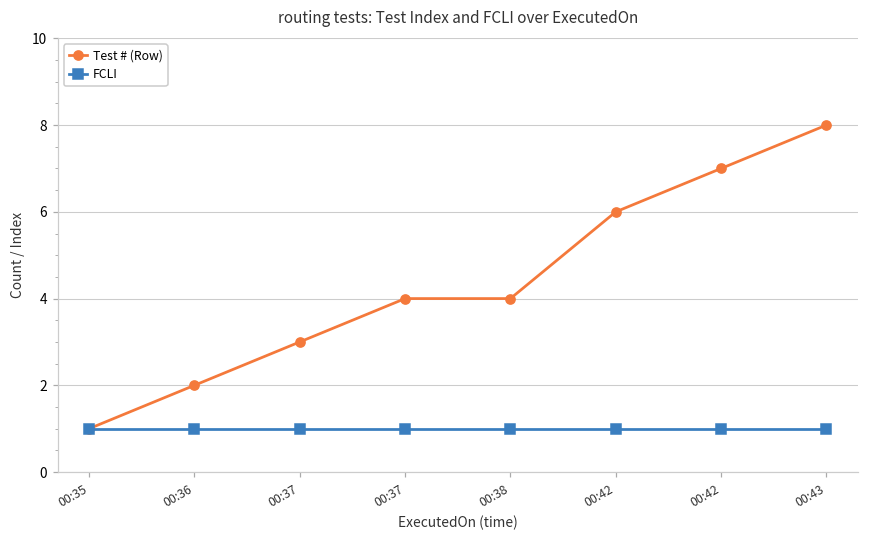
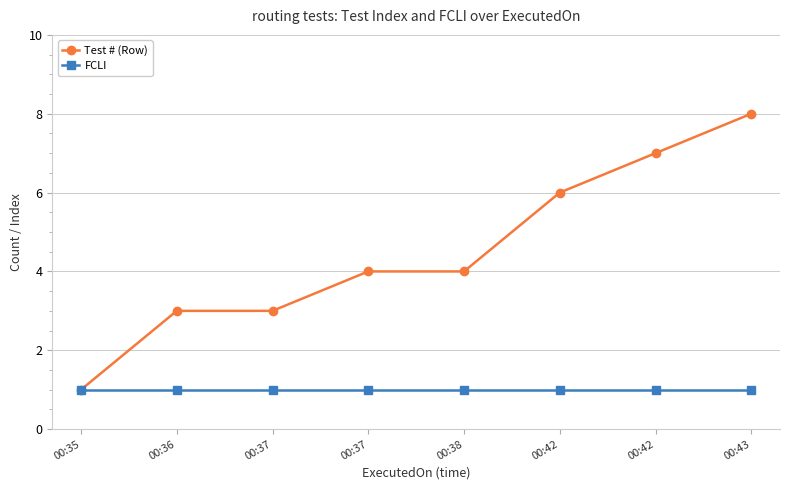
Test # (Row), 00:36: 2 -> 3
